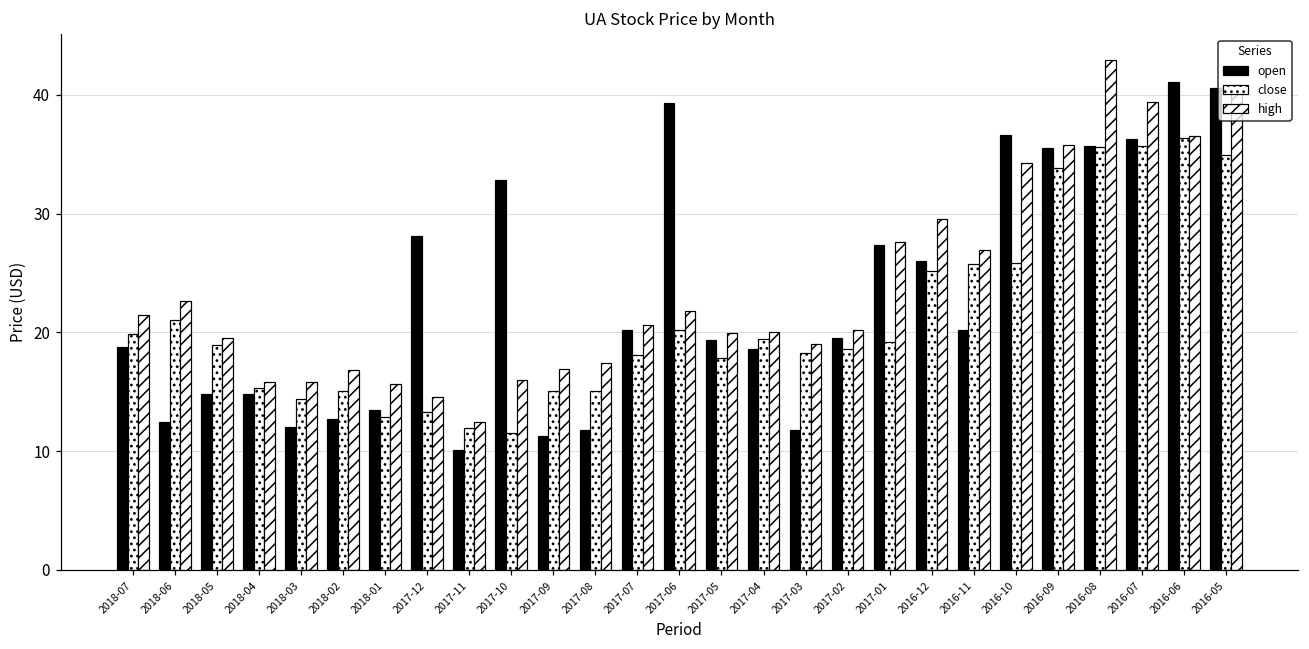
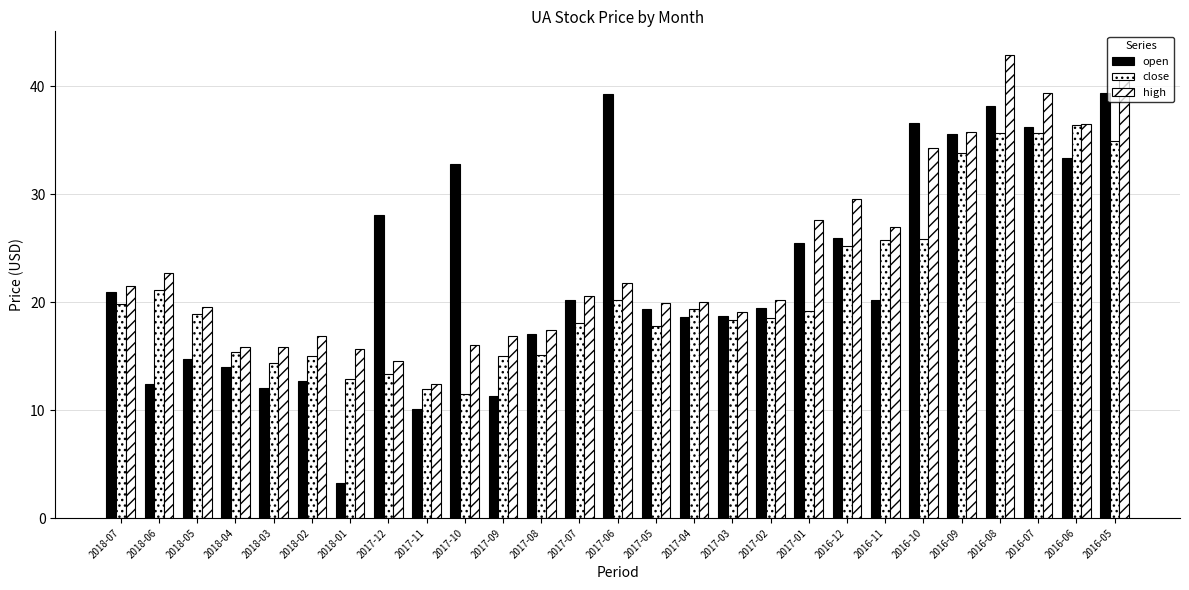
open, 2018-07: 18.8 -> 21.0
open, 2018-04: 14.8 -> 14.0
open, 2018-01: 13.5 -> 3.3
open, 2017-08: 11.8 -> 17.0
open, 2017-03: 11.8 -> 18.8
open, 2017-01: 27.4 -> 25.5
open, 2016-08: 35.7 -> 38.1
open, 2016-06: 41.1 -> 33.4
open, 2016-05: 40.6 -> 39.4
